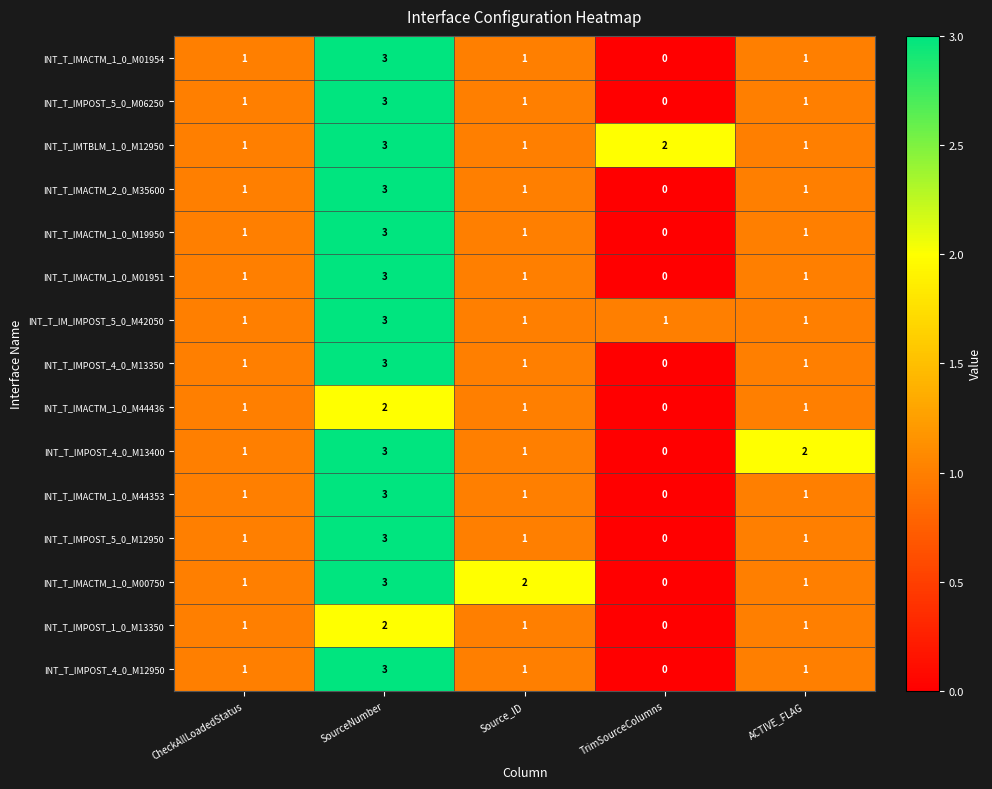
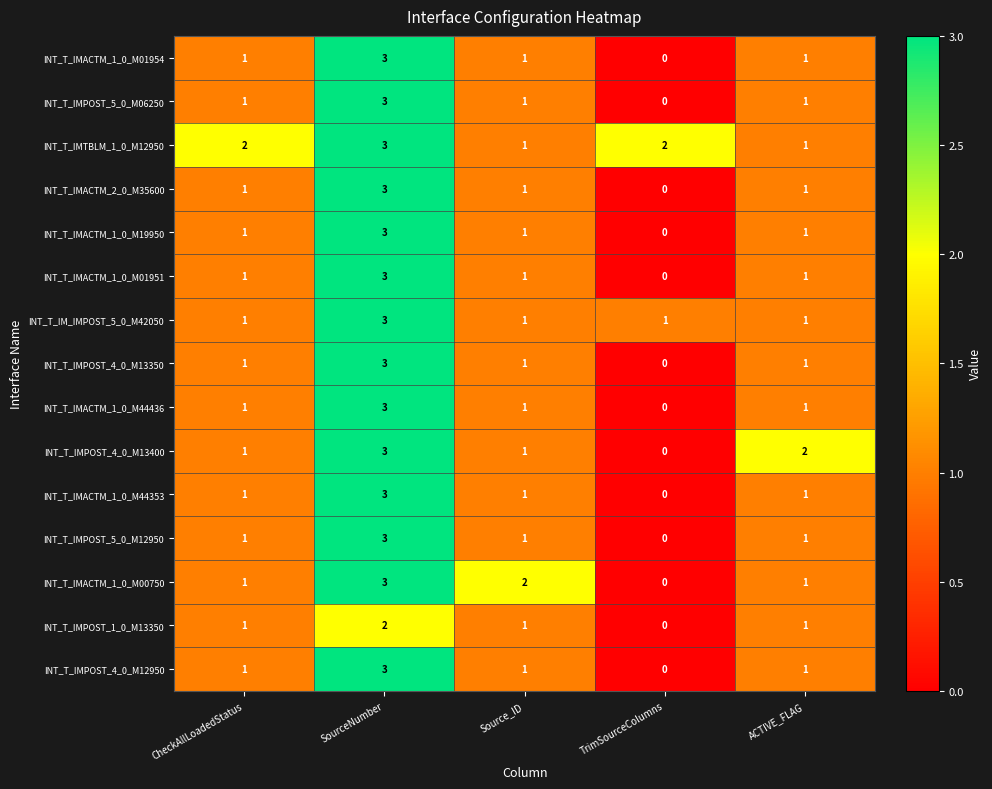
INT_T_IMTBLM_1_0_M12950, CheckAllLoadedStatus: 1 -> 2
INT_T_IMACTM_1_0_M44436, SourceNumber: 2 -> 3
